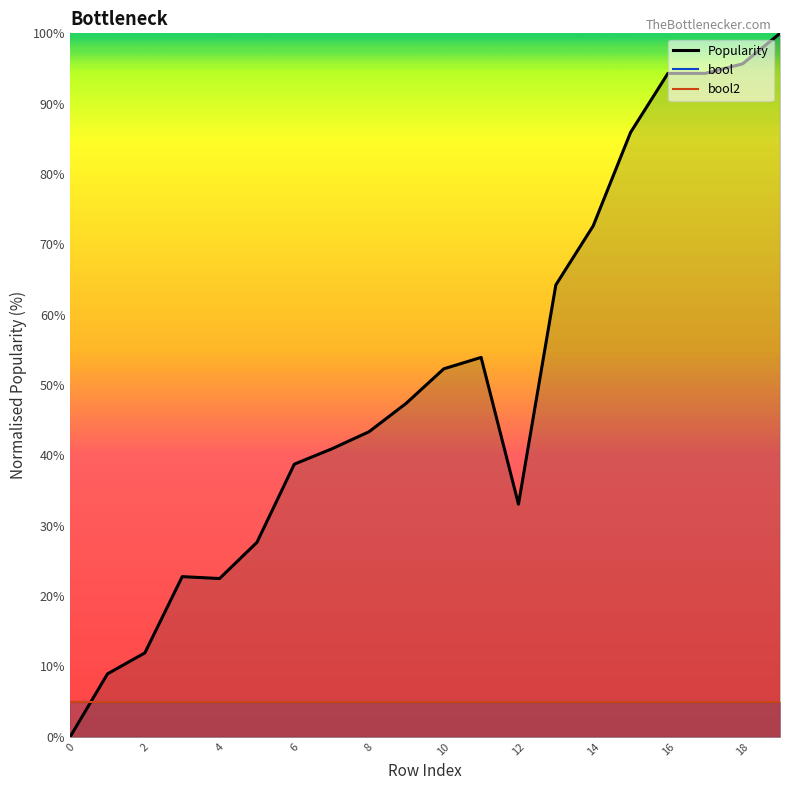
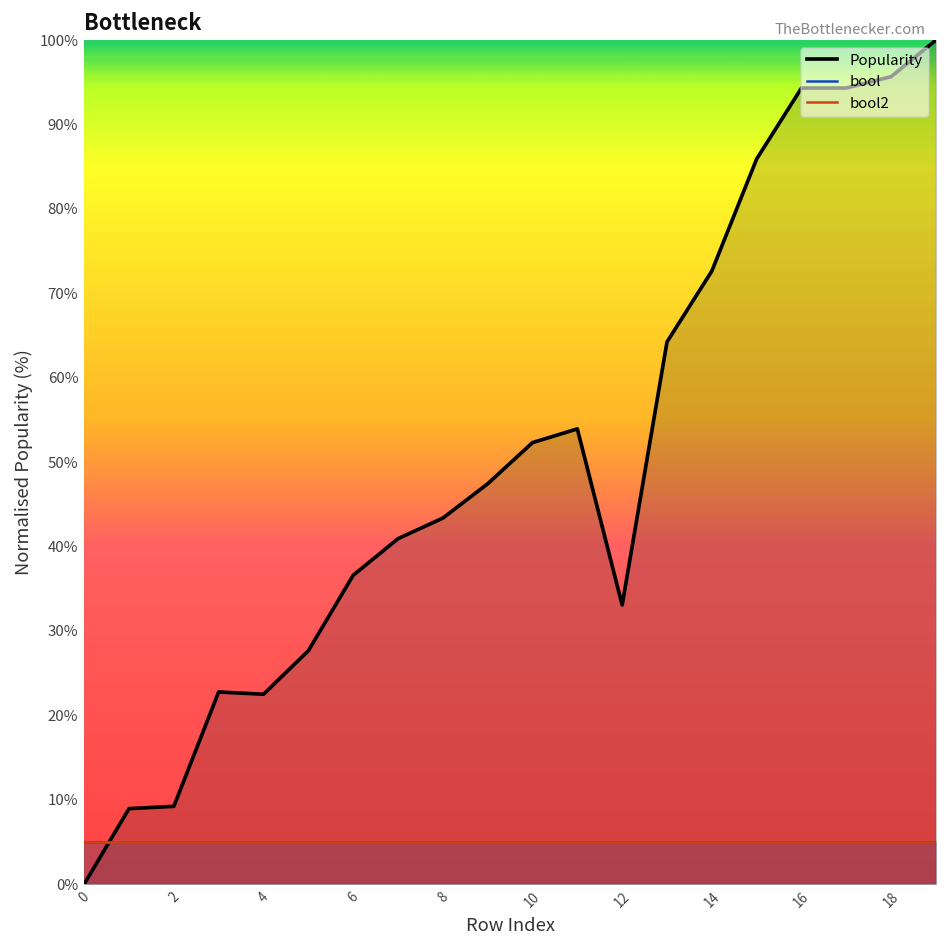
Popularity, 2: 12% -> 9%
Popularity, 6: 39% -> 37%
